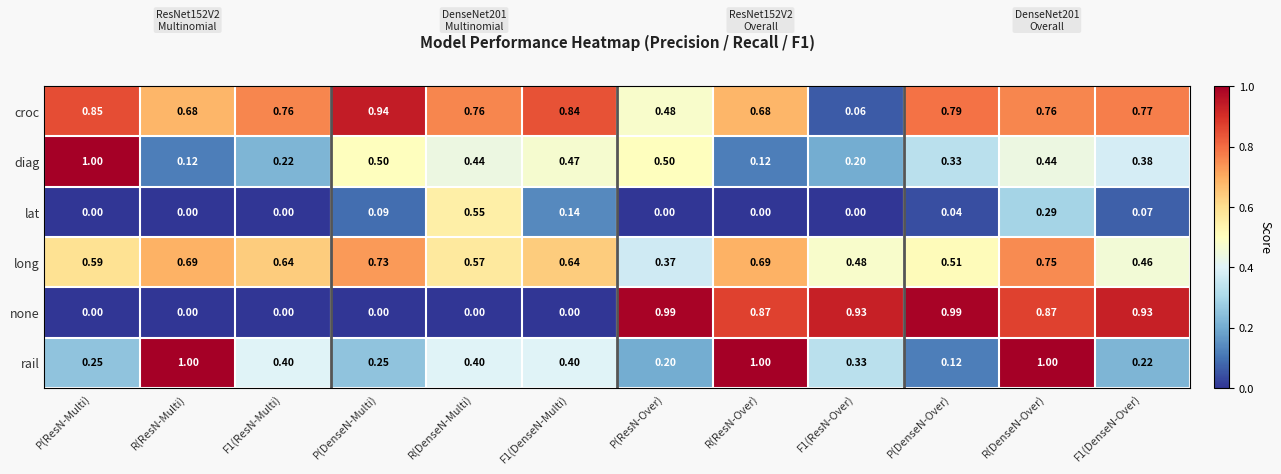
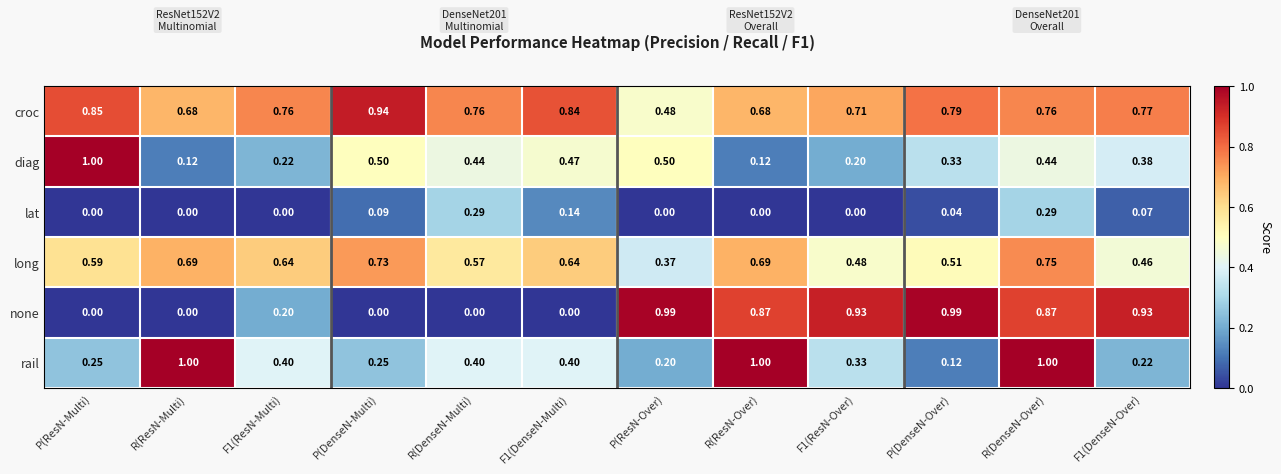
croc, F1(ResN-Over): 0.06 -> 0.71
lat, R(DenseN-Multi): 0.55 -> 0.29
none, F1(ResN-Multi): 0.00 -> 0.20
